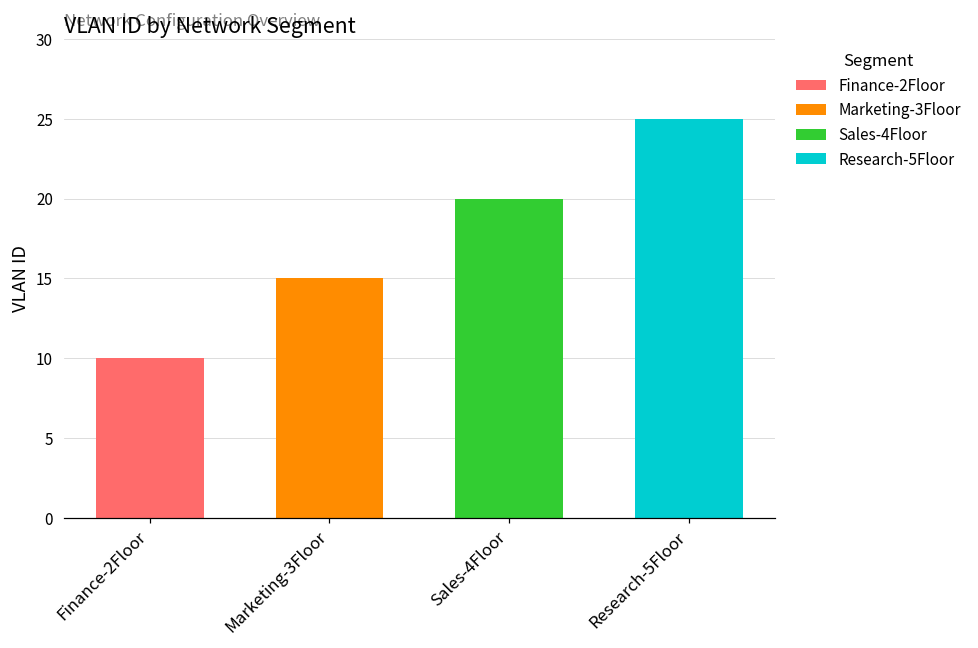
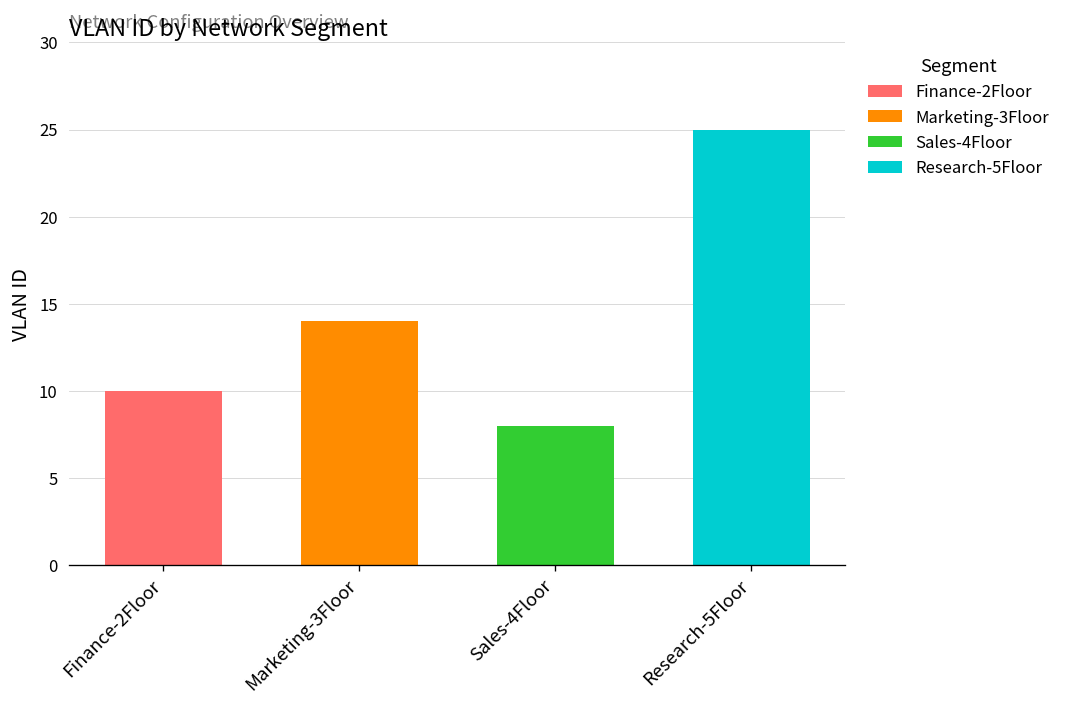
Marketing-3Floor, Marketing-3Floor: 15 -> 14
Sales-4Floor, Sales-4Floor: 20 -> 8
